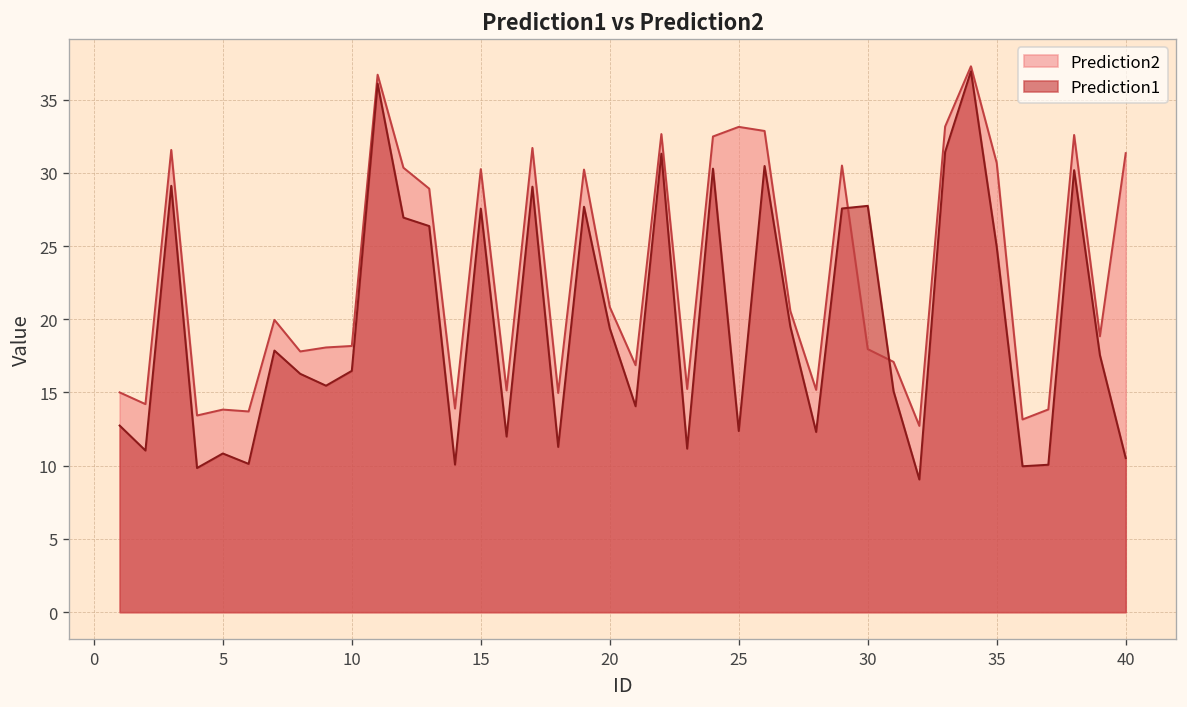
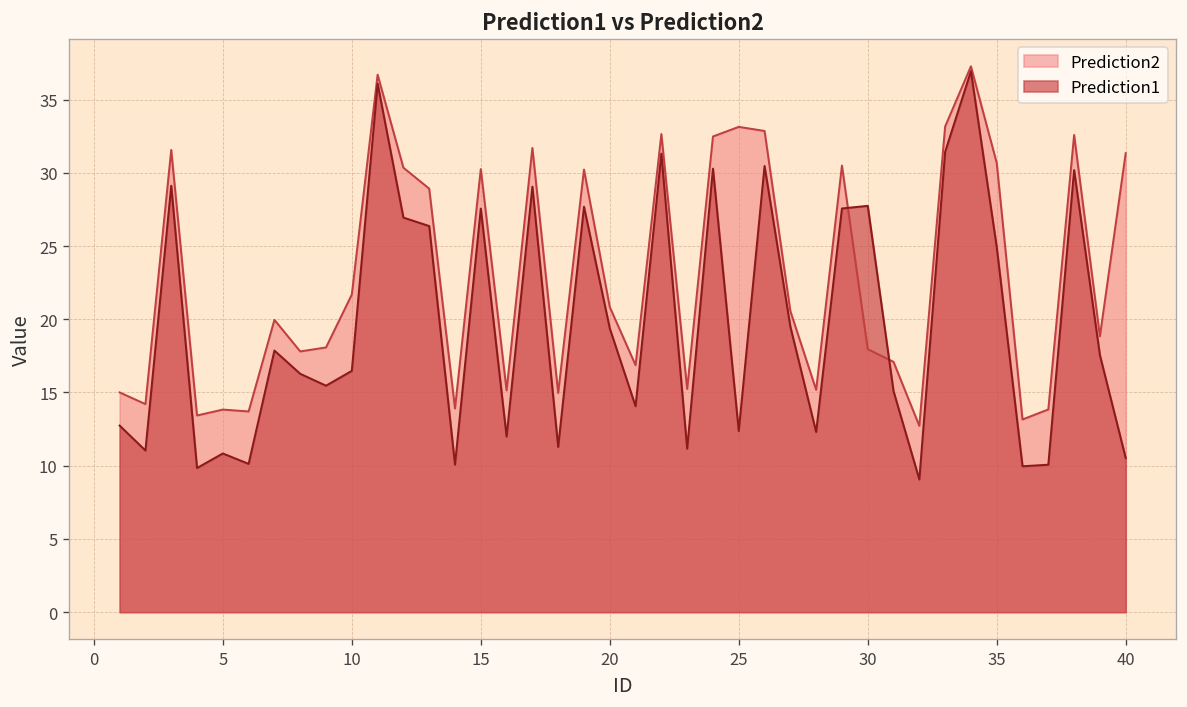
Prediction2, 10: 18.2 -> 21.7
